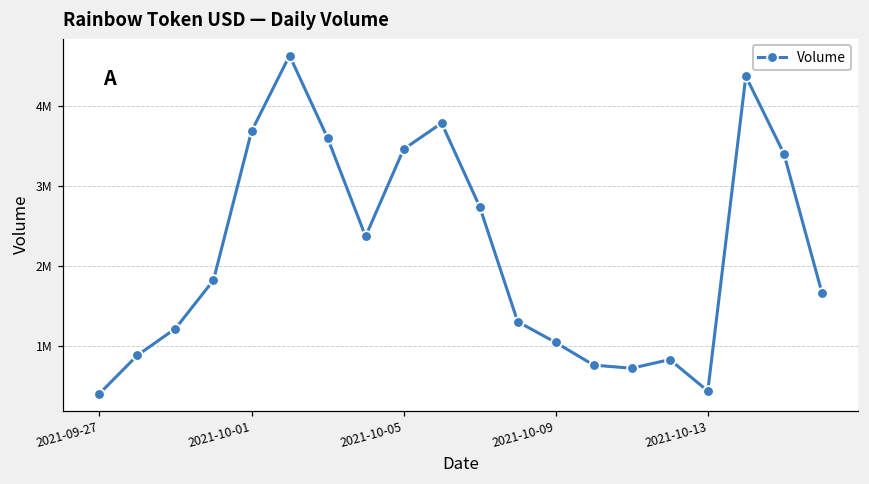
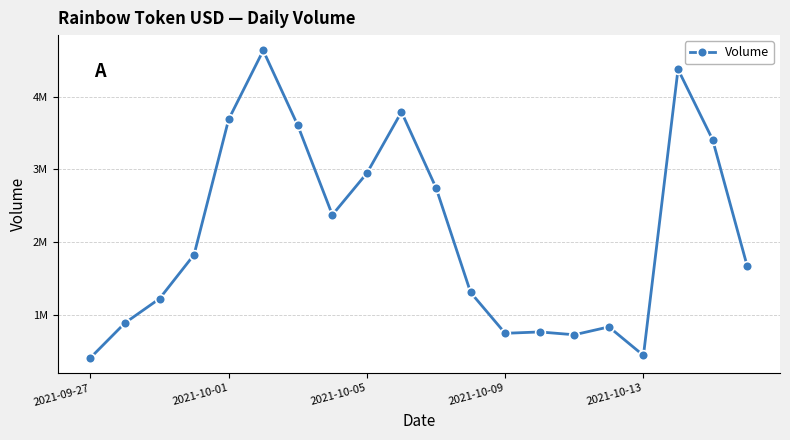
2021-10-05: 3500000 -> 2900000
2021-10-09: 1000000 -> 700000
